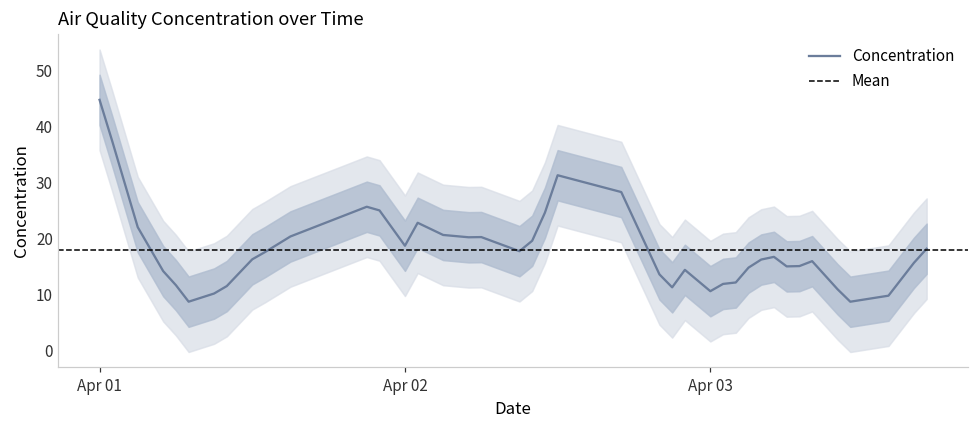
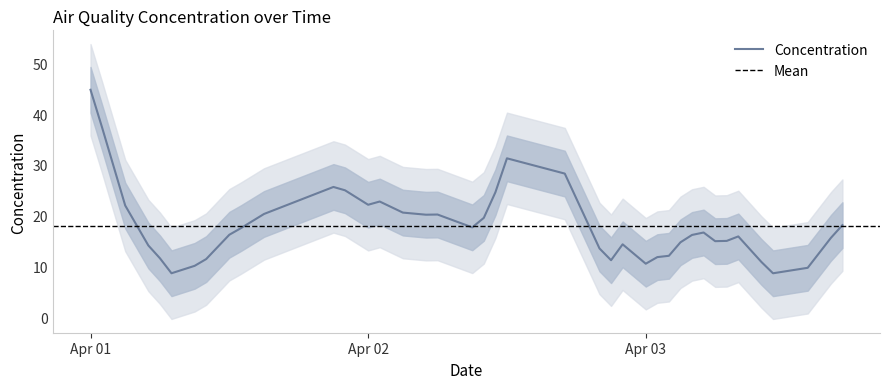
Concentration, Apr 02: 19 -> 22
